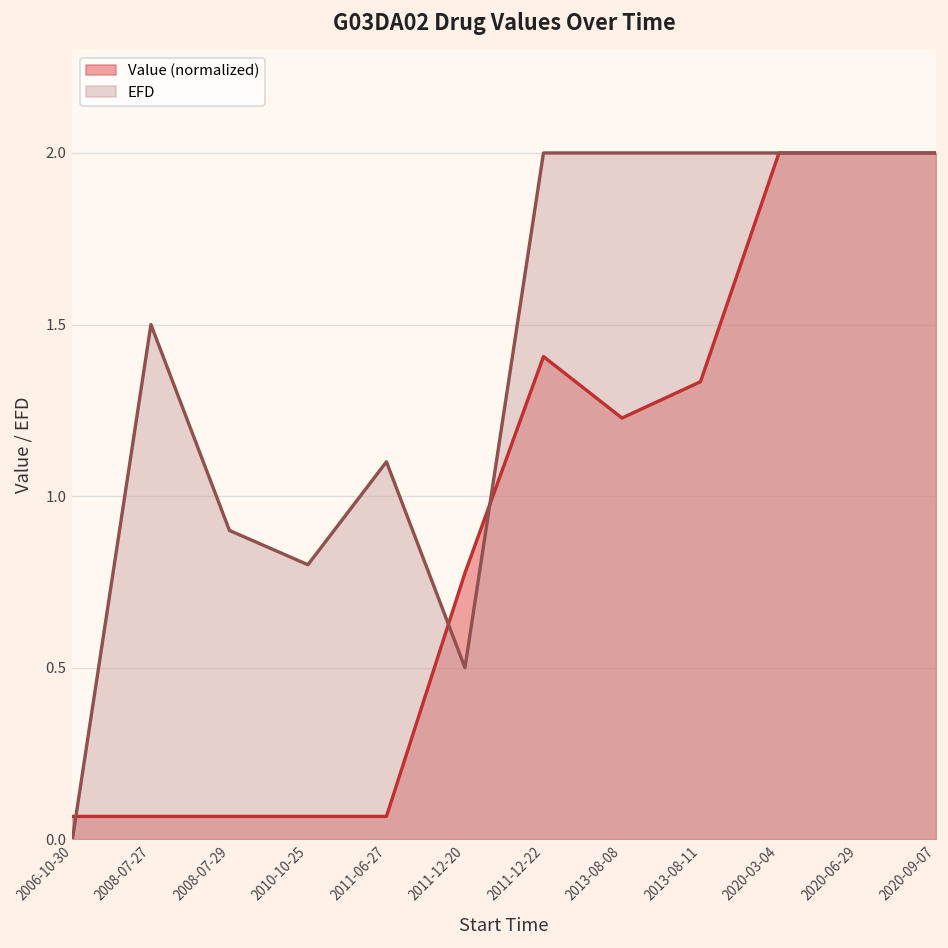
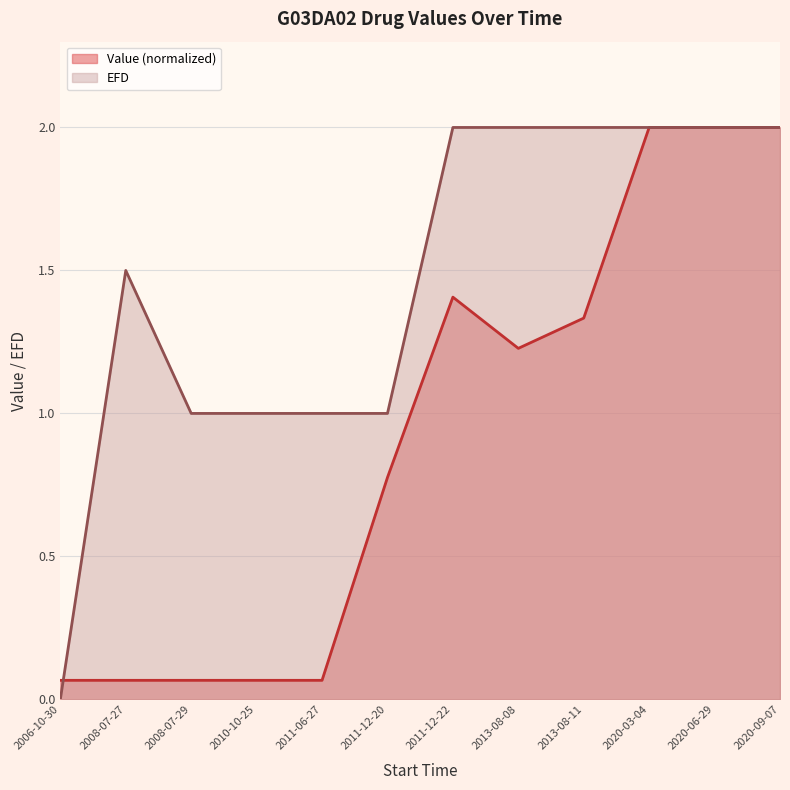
EFD, 2008-07-29: 0.9 -> 1.0
EFD, 2010-10-25: 0.8 -> 1.0
EFD, 2011-06-27: 1.1 -> 1.0
EFD, 2011-12-20: 0.5 -> 1.0
